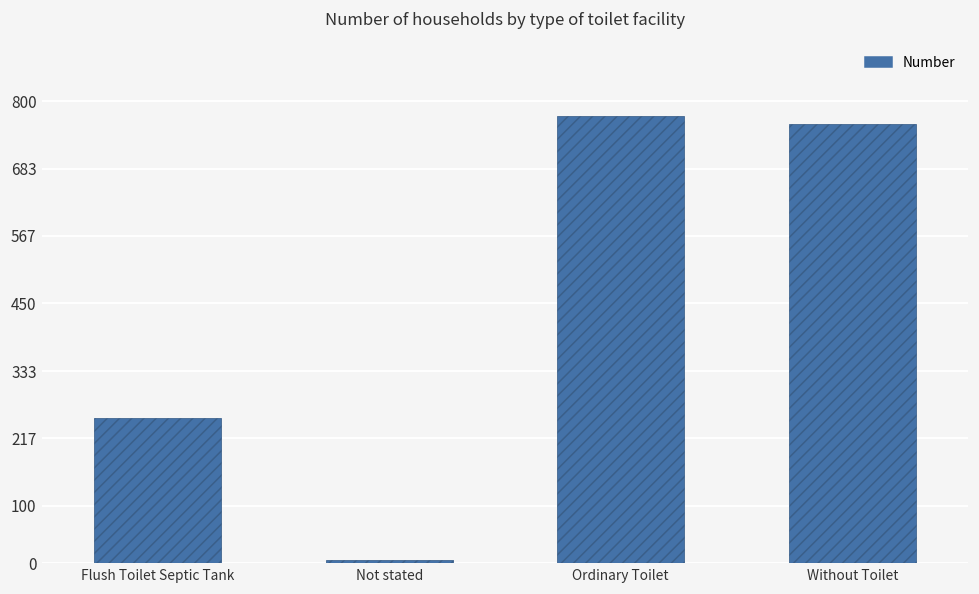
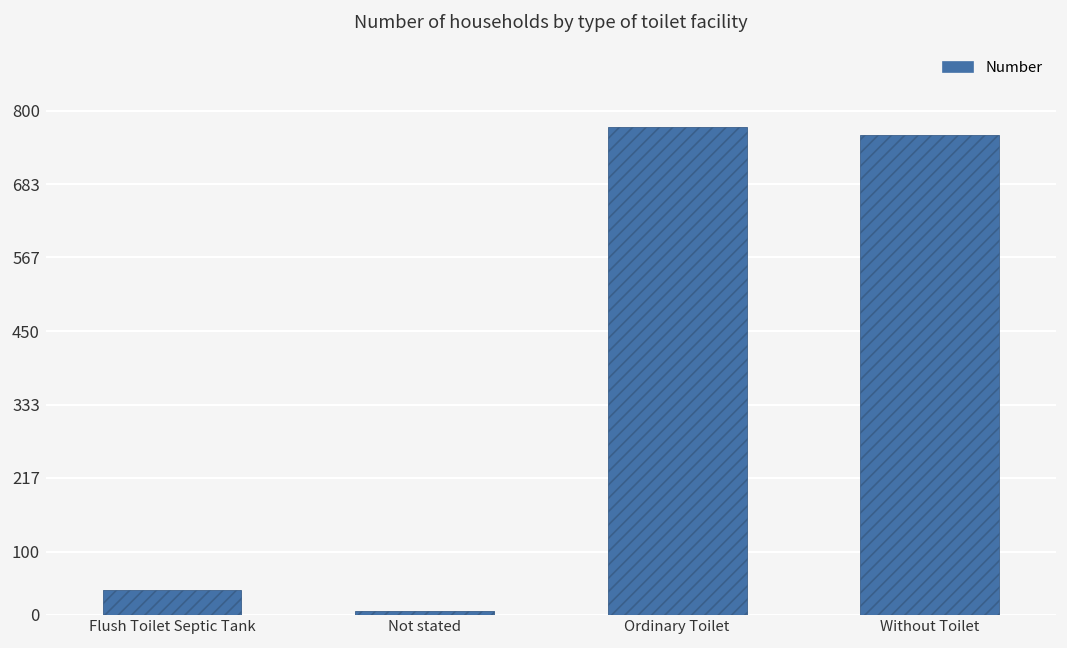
Flush Toilet Septic Tank: 250 -> 40
